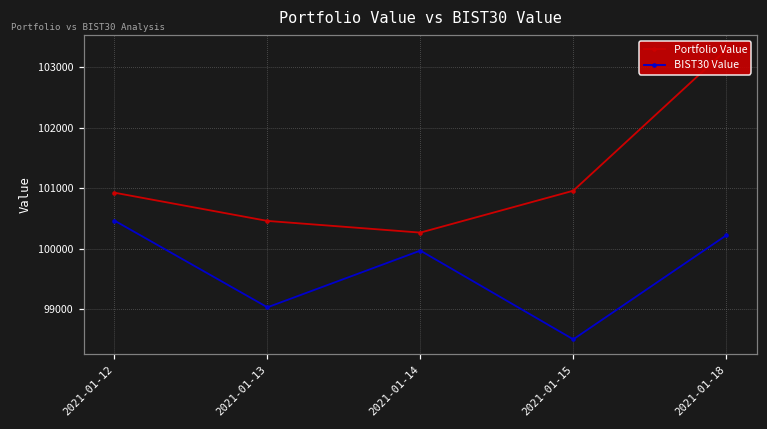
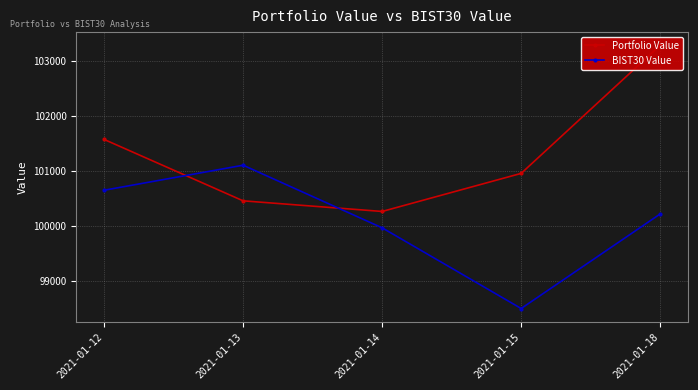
Portfolio Value, 2021-01-12: 100900 -> 101600
BIST30 Value, 2021-01-12: 100500 -> 100700
BIST30 Value, 2021-01-13: 99000 -> 101100
